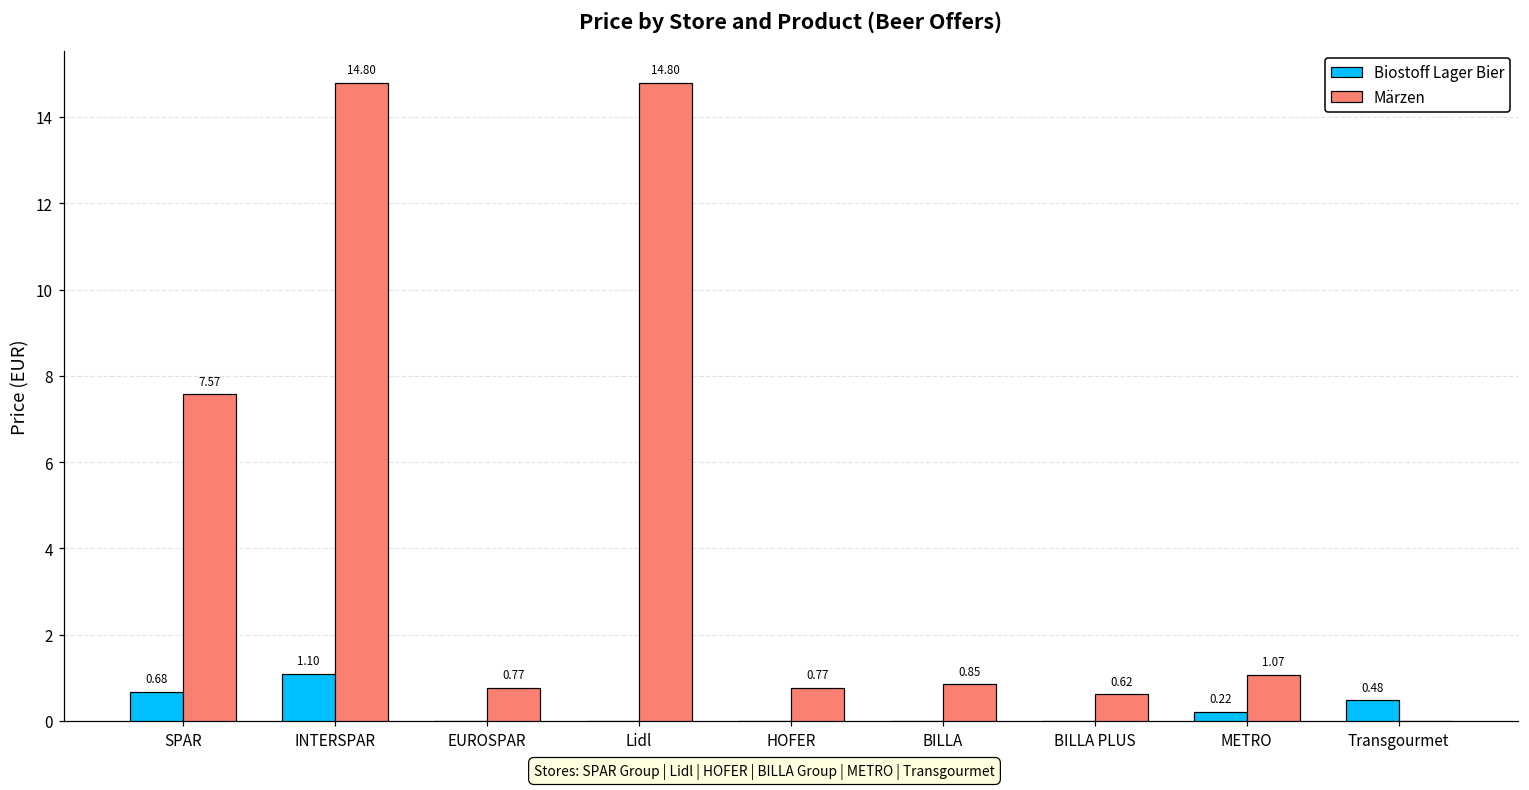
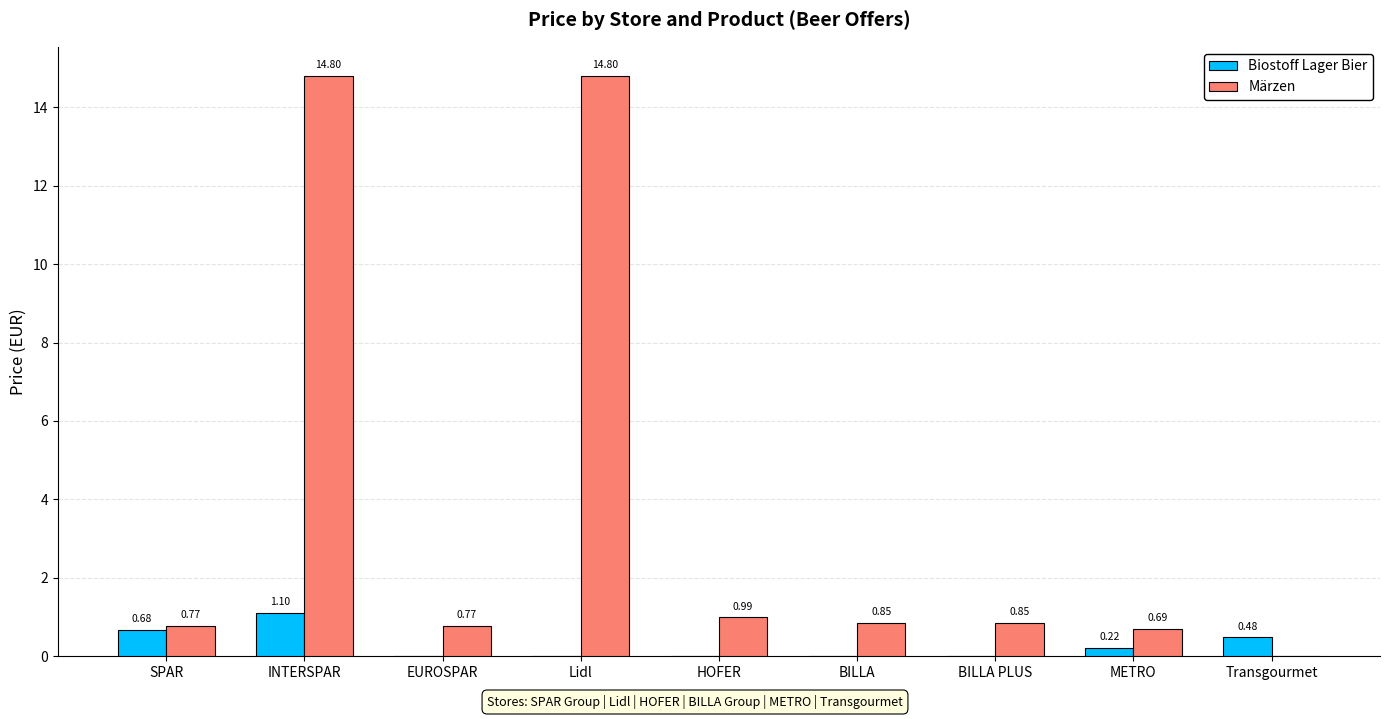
Märzen, SPAR: 7.57 -> 0.77
Märzen, HOFER: 0.77 -> 0.99
Märzen, BILLA PLUS: 0.62 -> 0.85
Märzen, METRO: 1.07 -> 0.69
